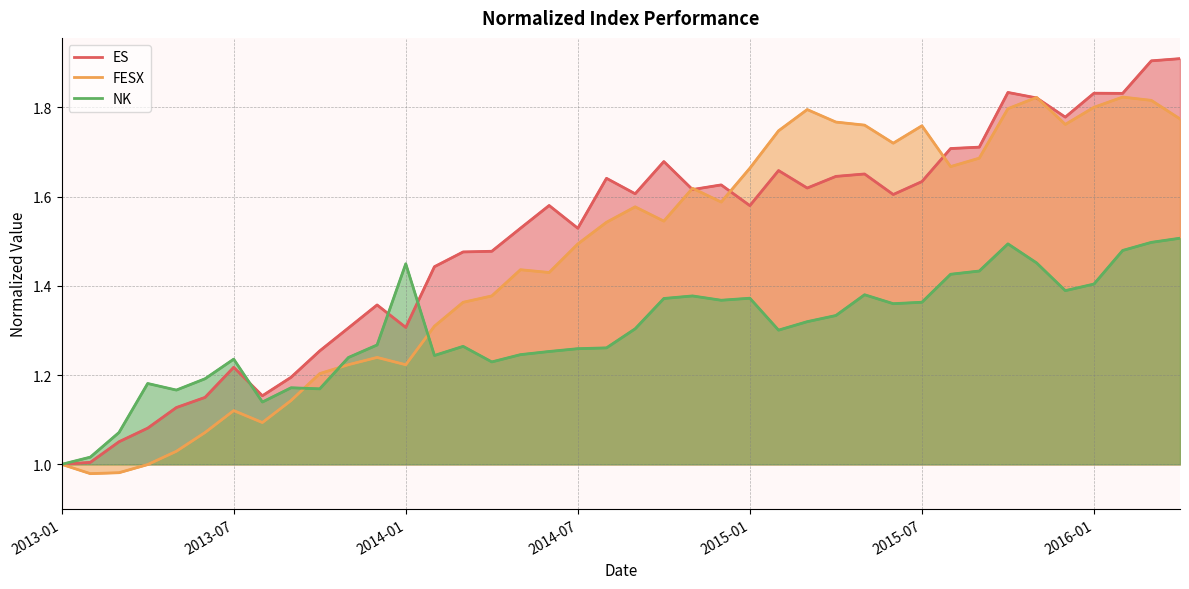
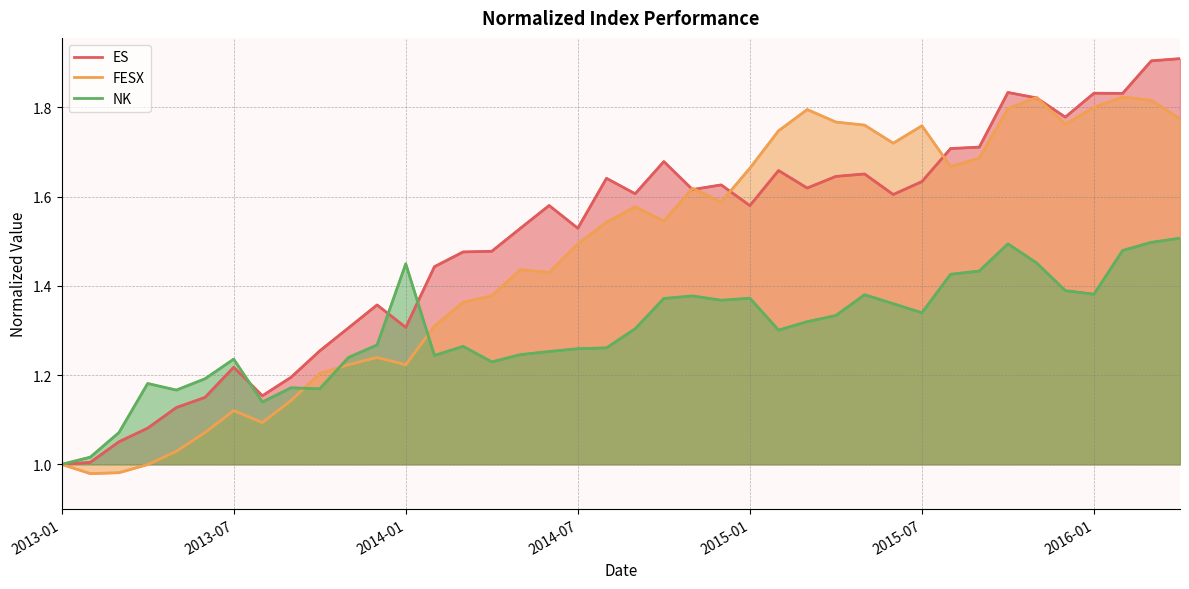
NK, 2015-07: 1.36 -> 1.34
NK, 2016-01: 1.40 -> 1.38
